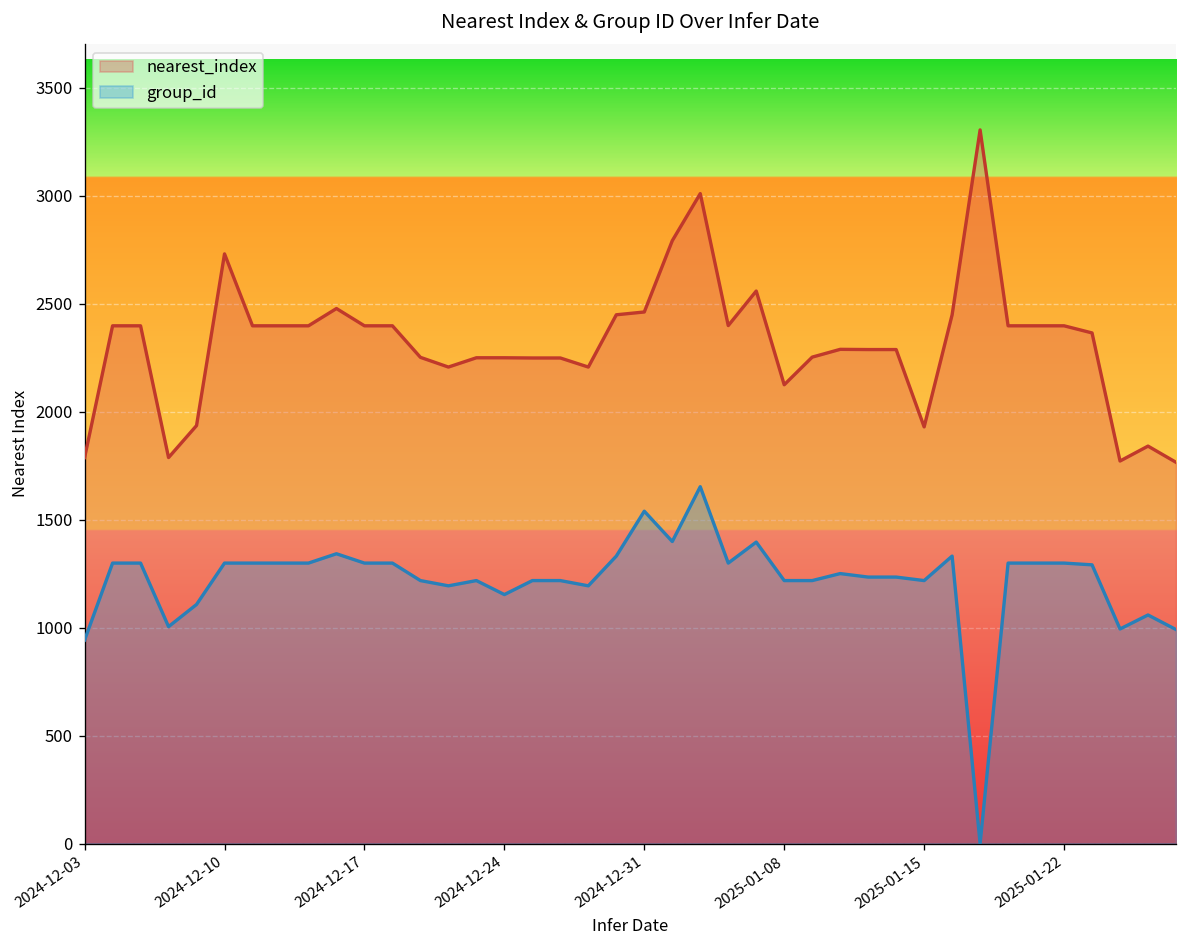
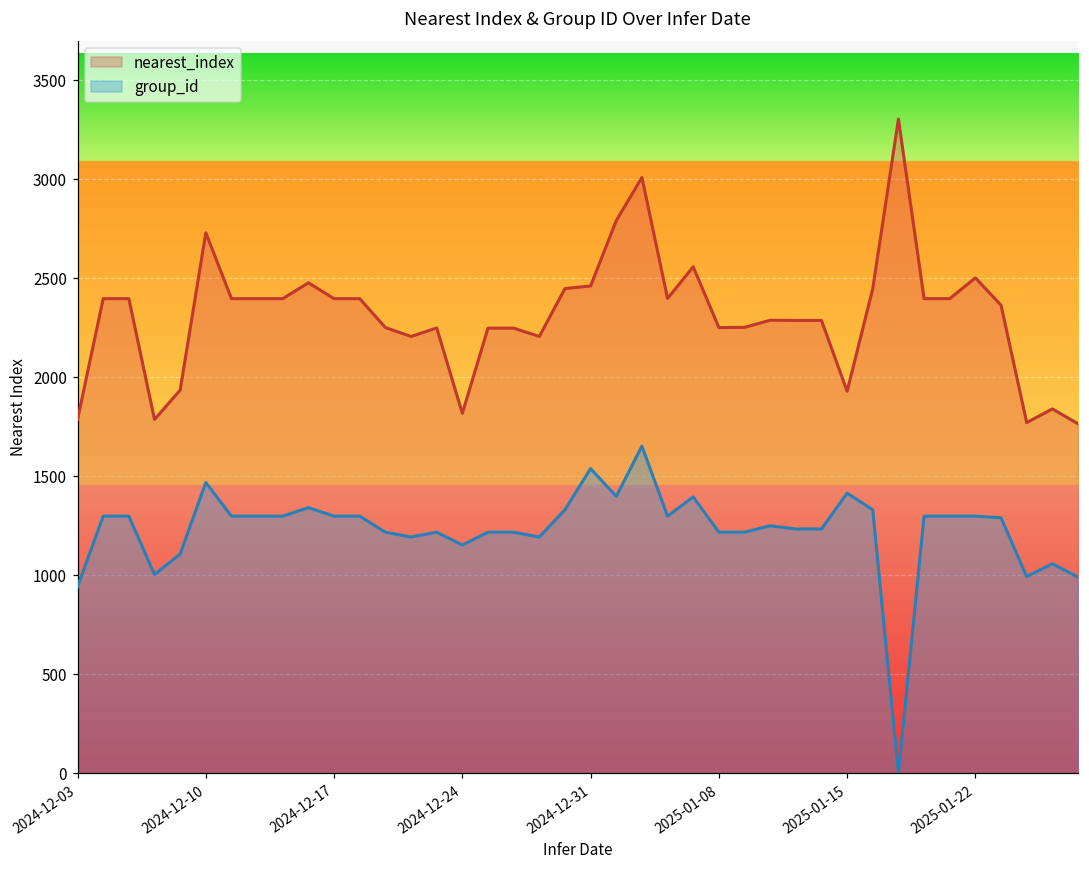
group_id, 2024-12-10: 1300 -> 1470
nearest_index, 2024-12-24: 2250 -> 1820
nearest_index, 2025-01-08: 2120 -> 2250
group_id, 2025-01-15: 1220 -> 1410
nearest_index, 2025-01-22: 2400 -> 2500
